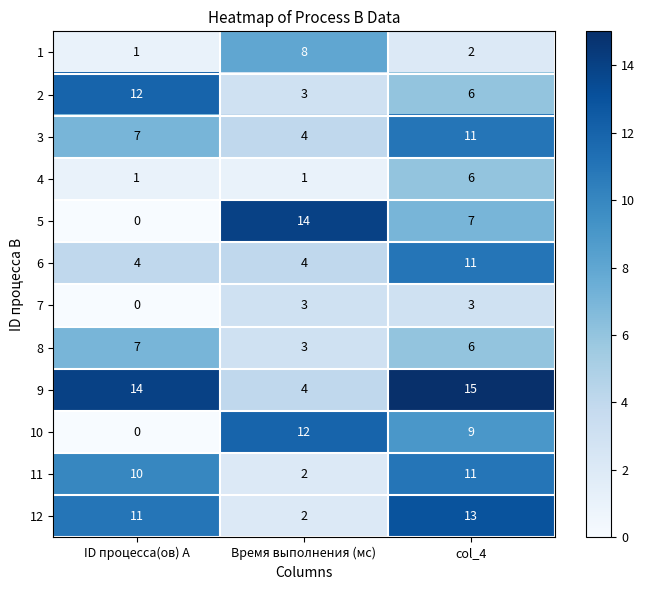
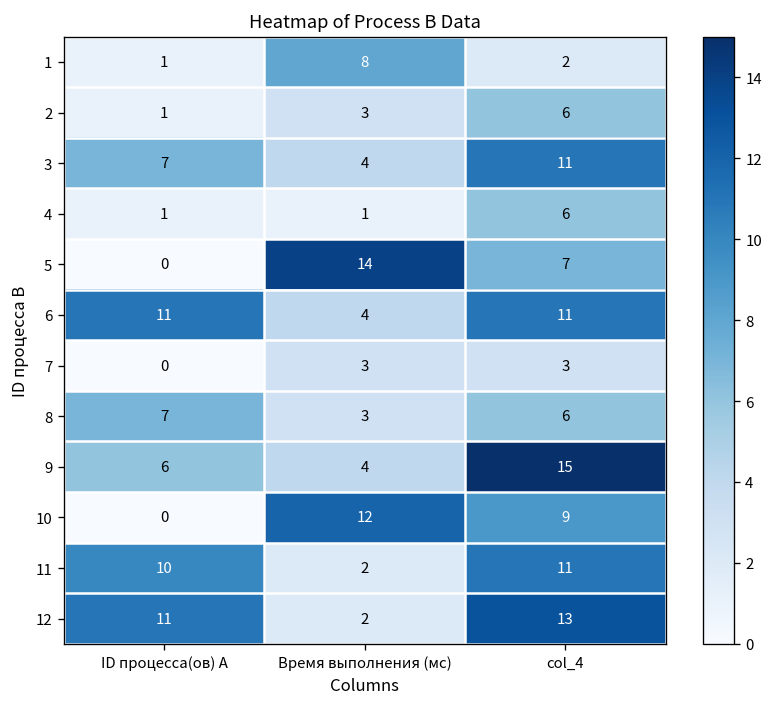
2, ID процесса(ов) A: 12 -> 1
6, ID процесса(ов) A: 4 -> 11
9, ID процесса(ов) A: 14 -> 6
